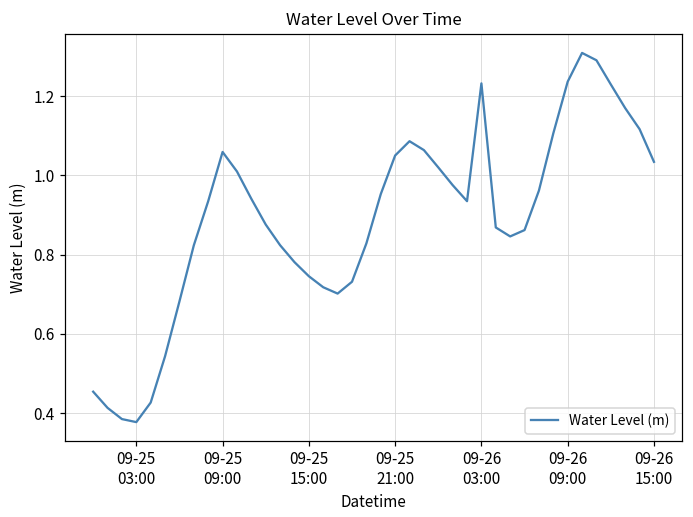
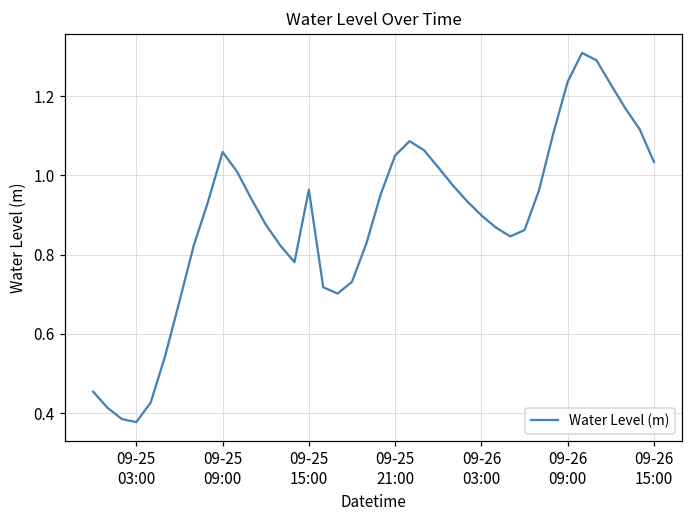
09-25 15:00: 0.75 -> 0.96
09-26 03:00: 1.23 -> 0.90
